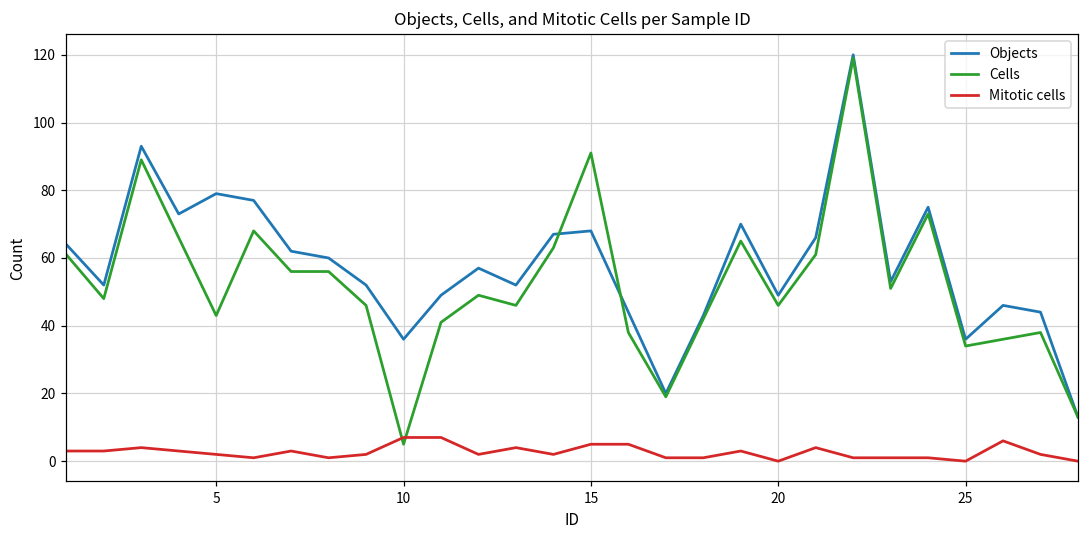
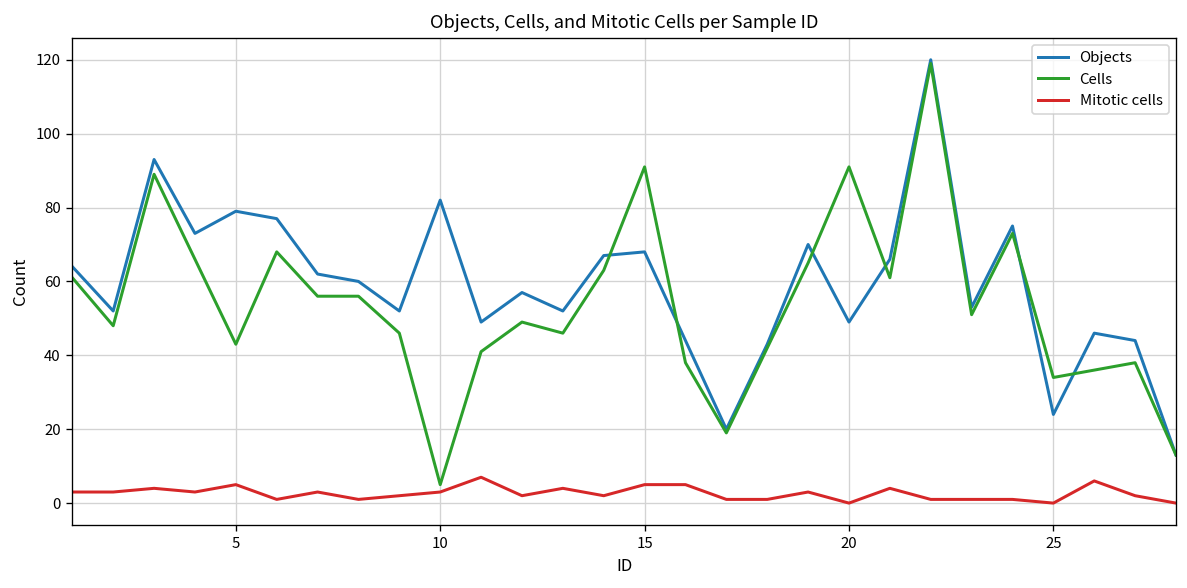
Mitotic cells, 5: 2 -> 5
Objects, 10: 36 -> 82
Mitotic cells, 10: 7 -> 3
Cells, 20: 46 -> 91
Objects, 25: 36 -> 24
